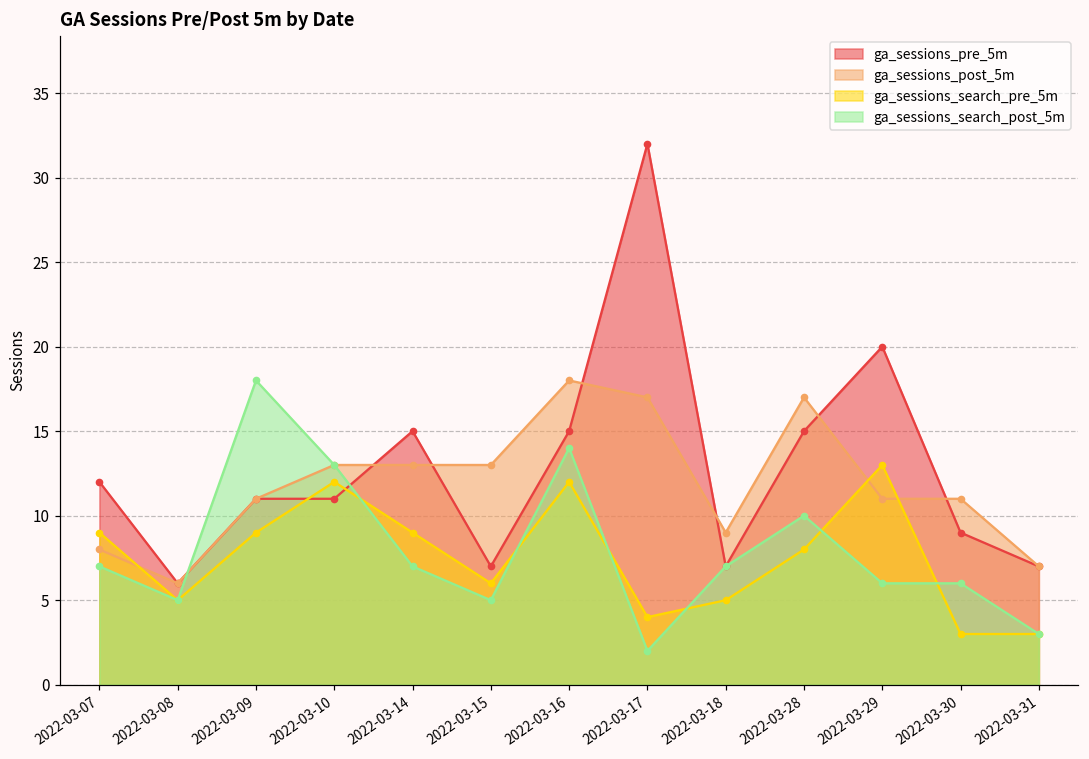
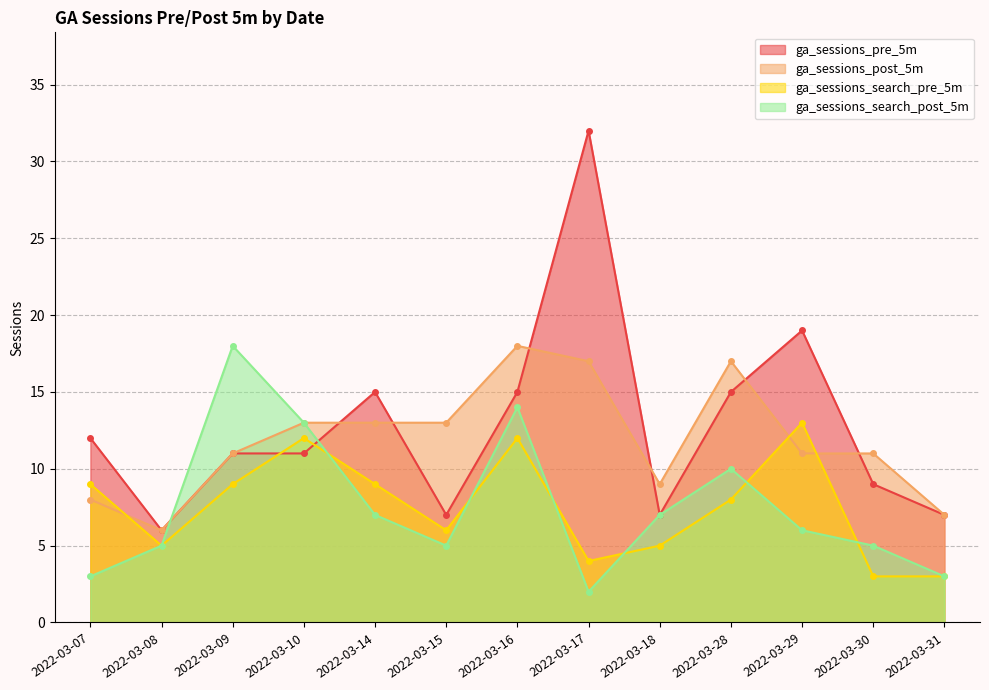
ga_sessions_search_post_5m, 2022-03-07: 7 -> 3
ga_sessions_pre_5m, 2022-03-29: 20 -> 19
ga_sessions_search_post_5m, 2022-03-30: 6 -> 5
